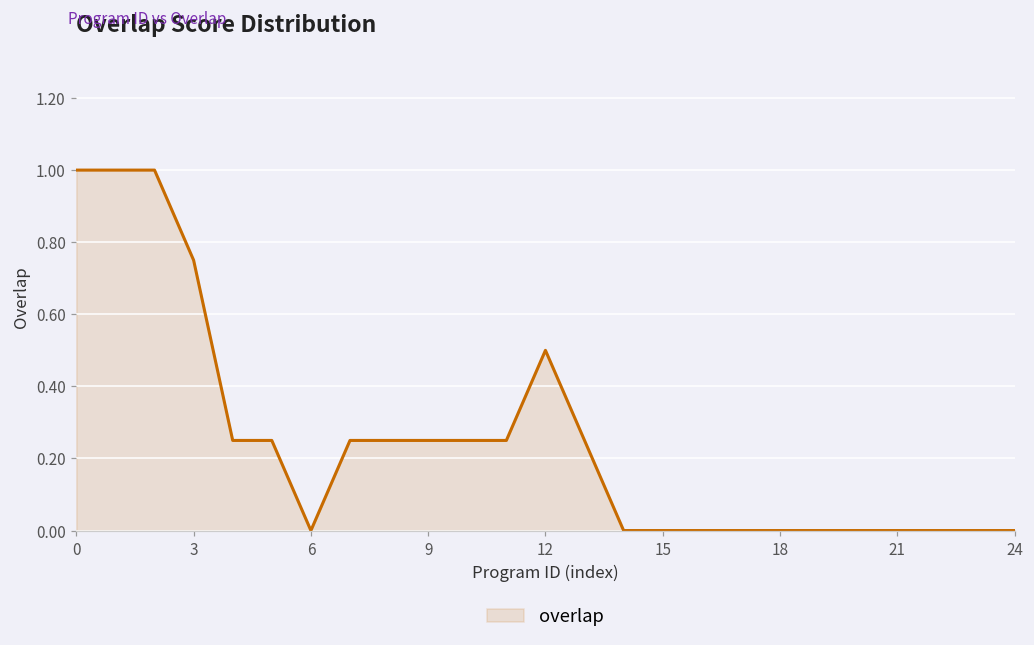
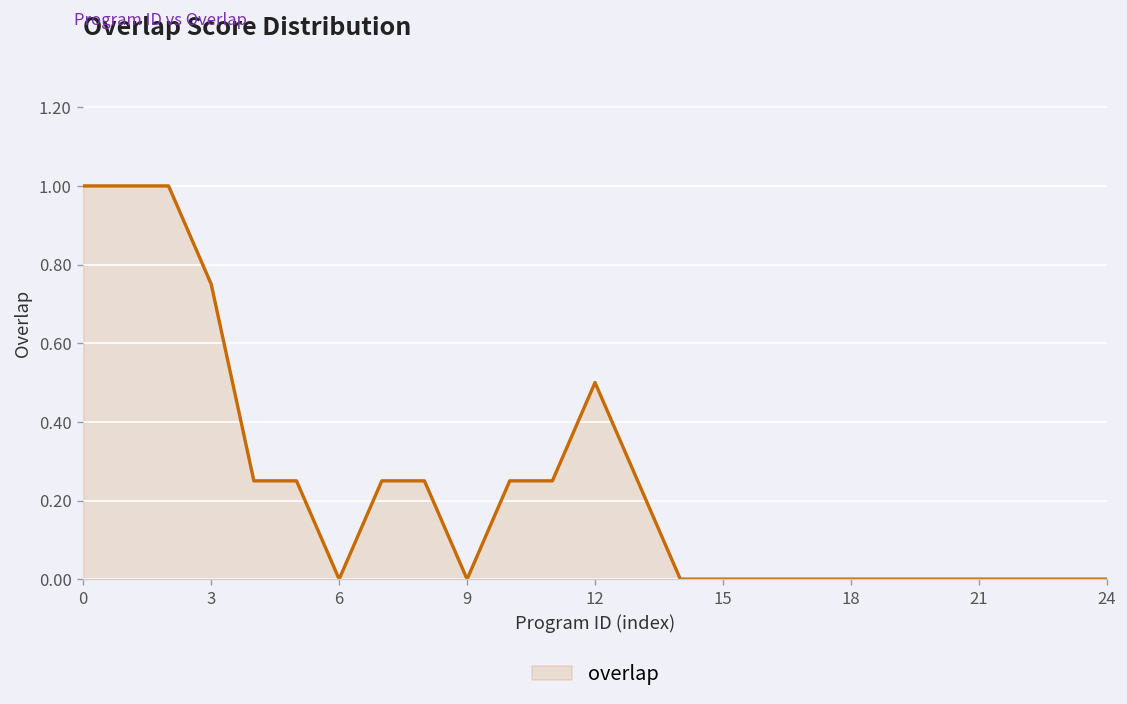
9: 0.25 -> 0.00
